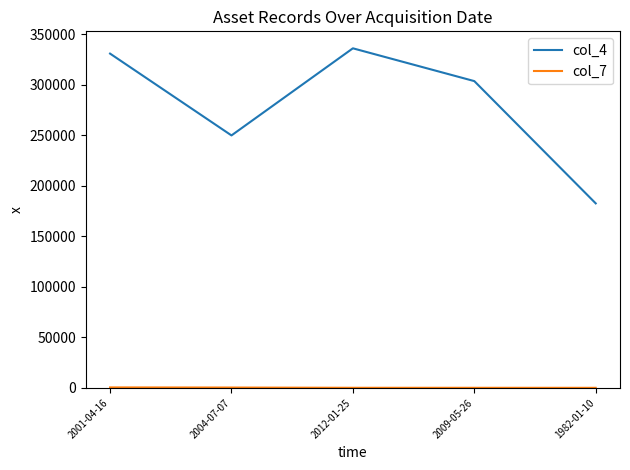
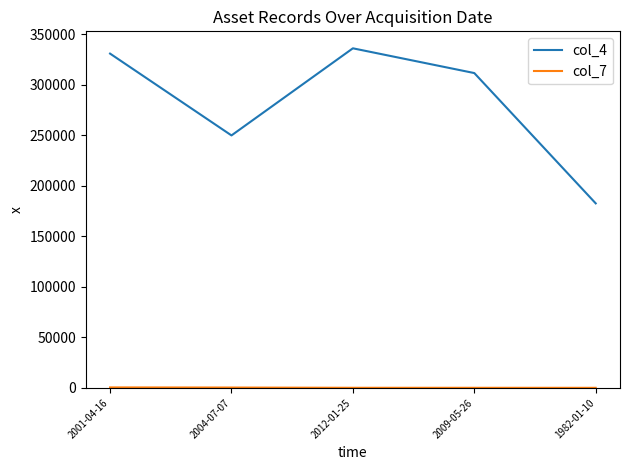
col_4, 2009-05-26: 304000 -> 312000
